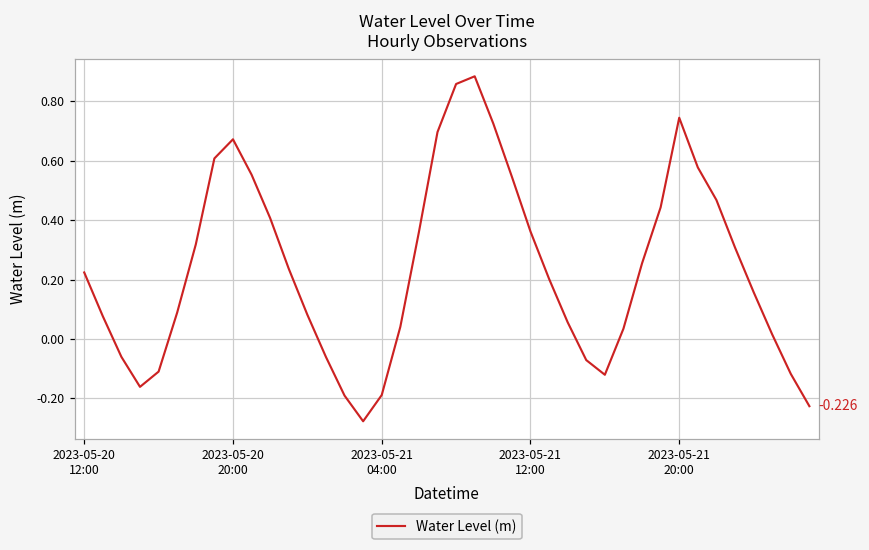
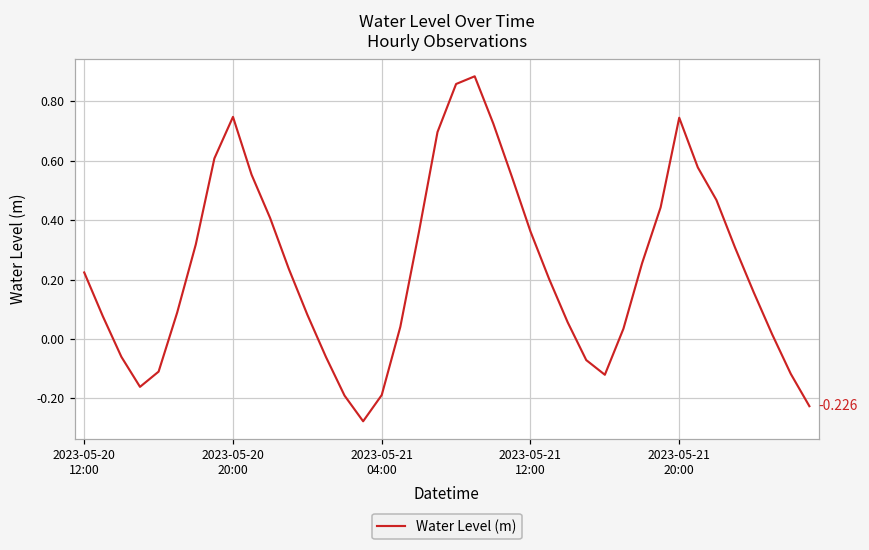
2023-05-20 20:00: 0.67 -> 0.75
